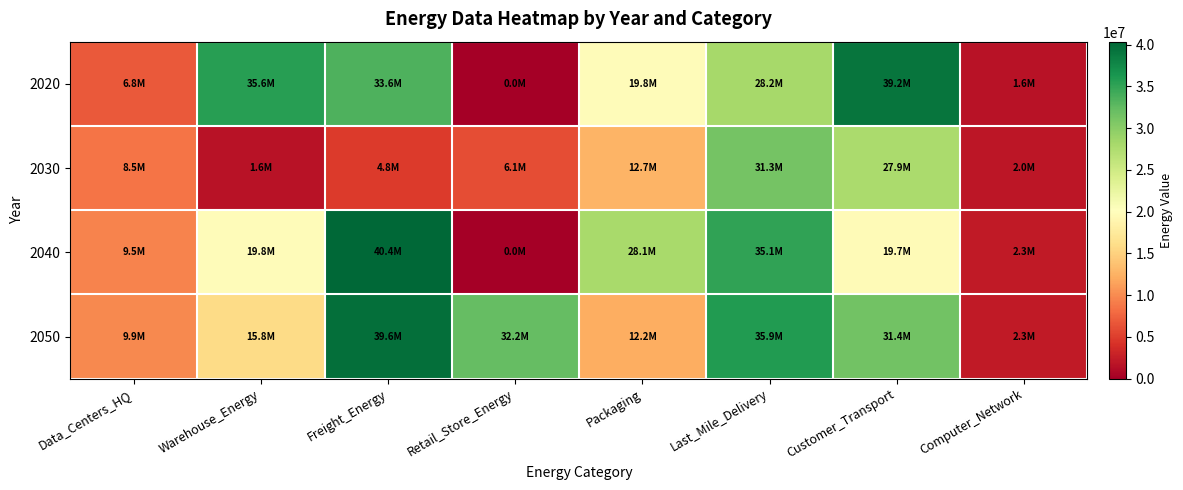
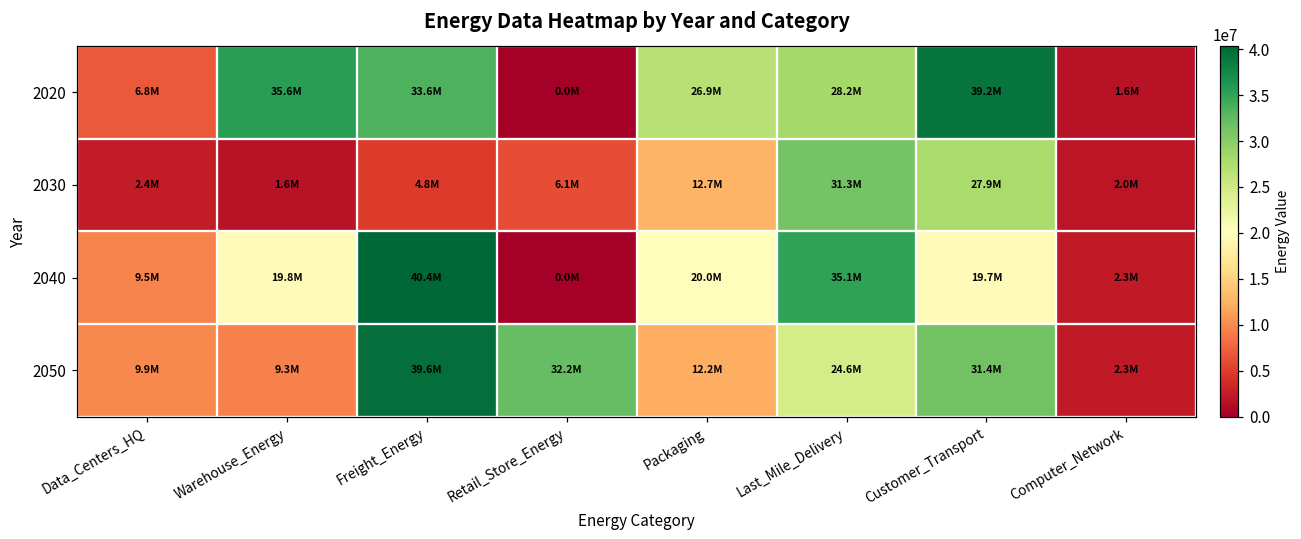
2020, Packaging: 19.8M -> 26.9M
2030, Data_Centers_HQ: 8.5M -> 2.4M
2040, Packaging: 28.1M -> 20.0M
2050, Warehouse_Energy: 15.8M -> 9.3M
2050, Last_Mile_Delivery: 35.9M -> 24.6M
